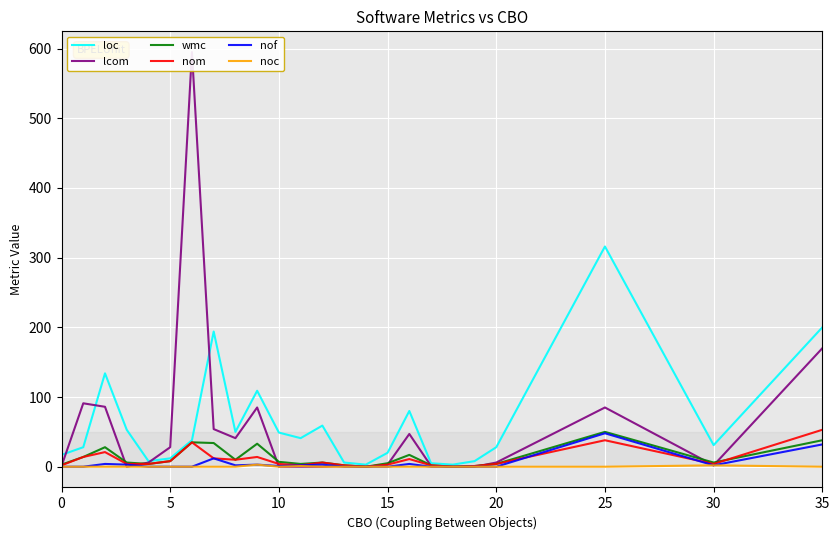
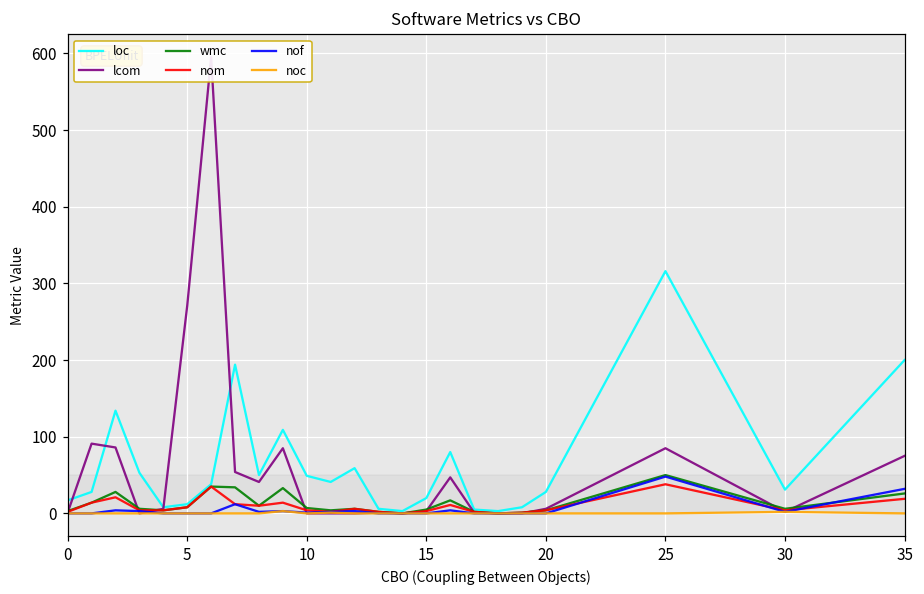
lcom, 5: 30 -> 270
lcom, 35: 170 -> 80
wmc, 35: 40 -> 30
nom, 35: 50 -> 20
